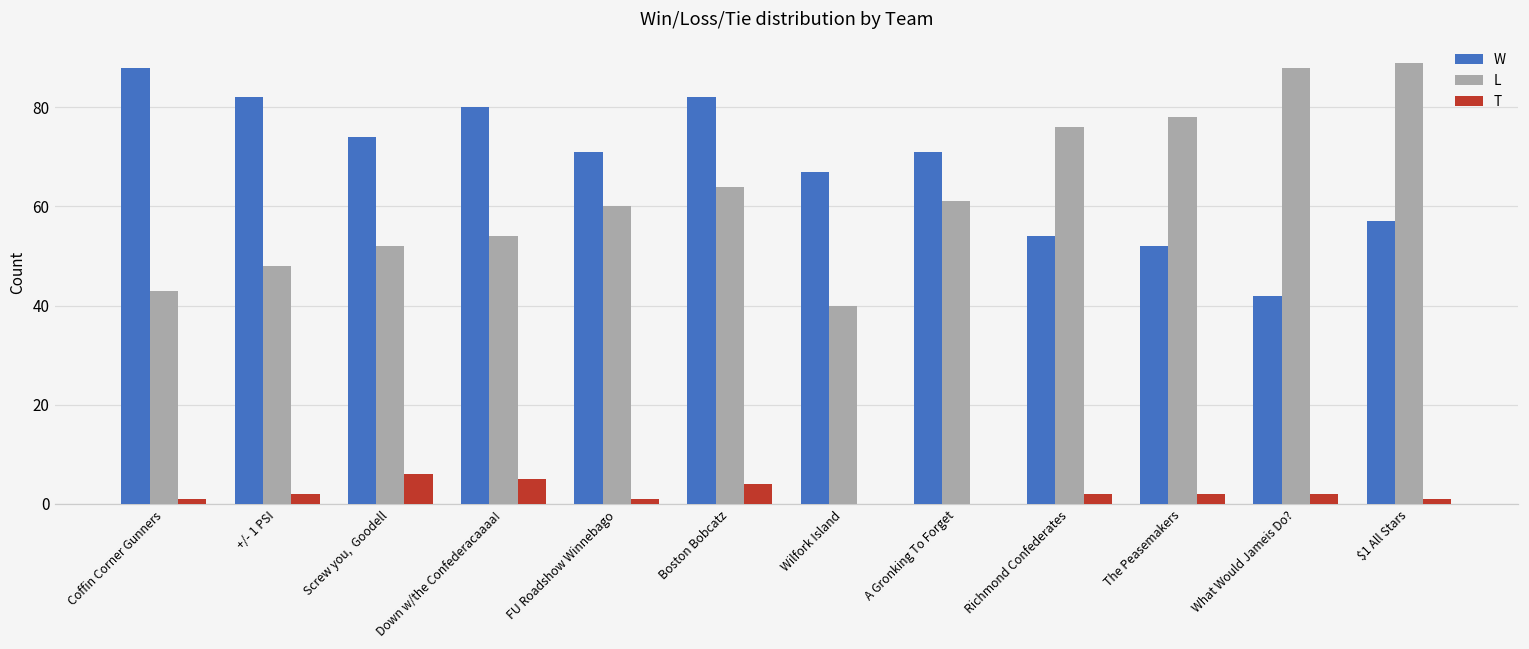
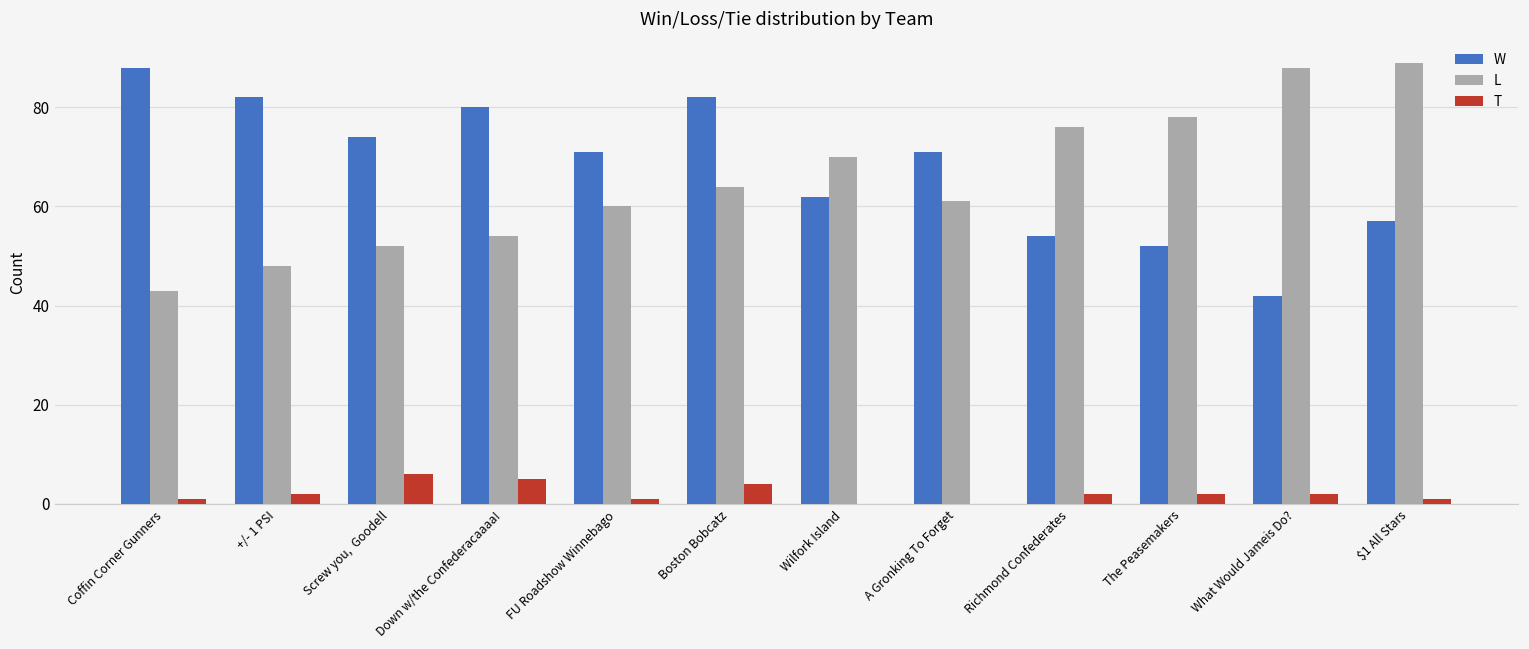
W, Wilfork Island: 67 -> 62
L, Wilfork Island: 40 -> 70
